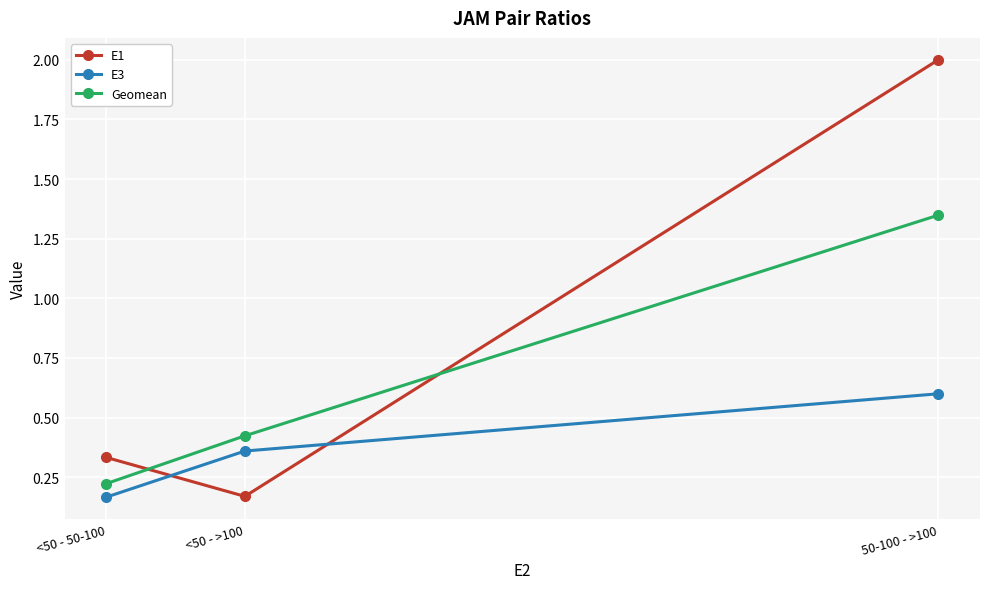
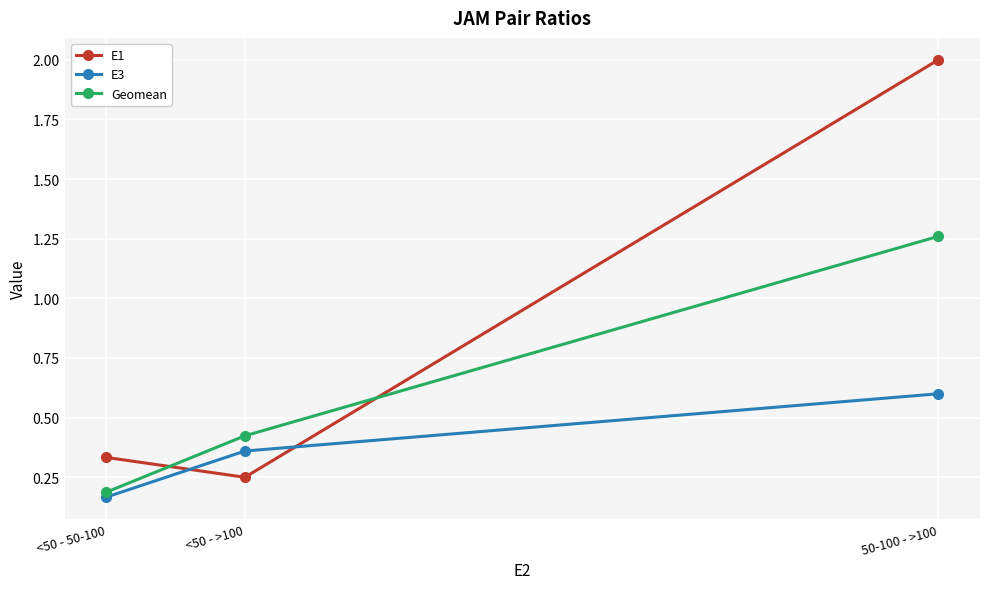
Geomean, <50 - 50-100: 0.22 -> 0.19
E1, <50 - >100: 0.17 -> 0.25
Geomean, 50-100 - >100: 1.35 -> 1.26
